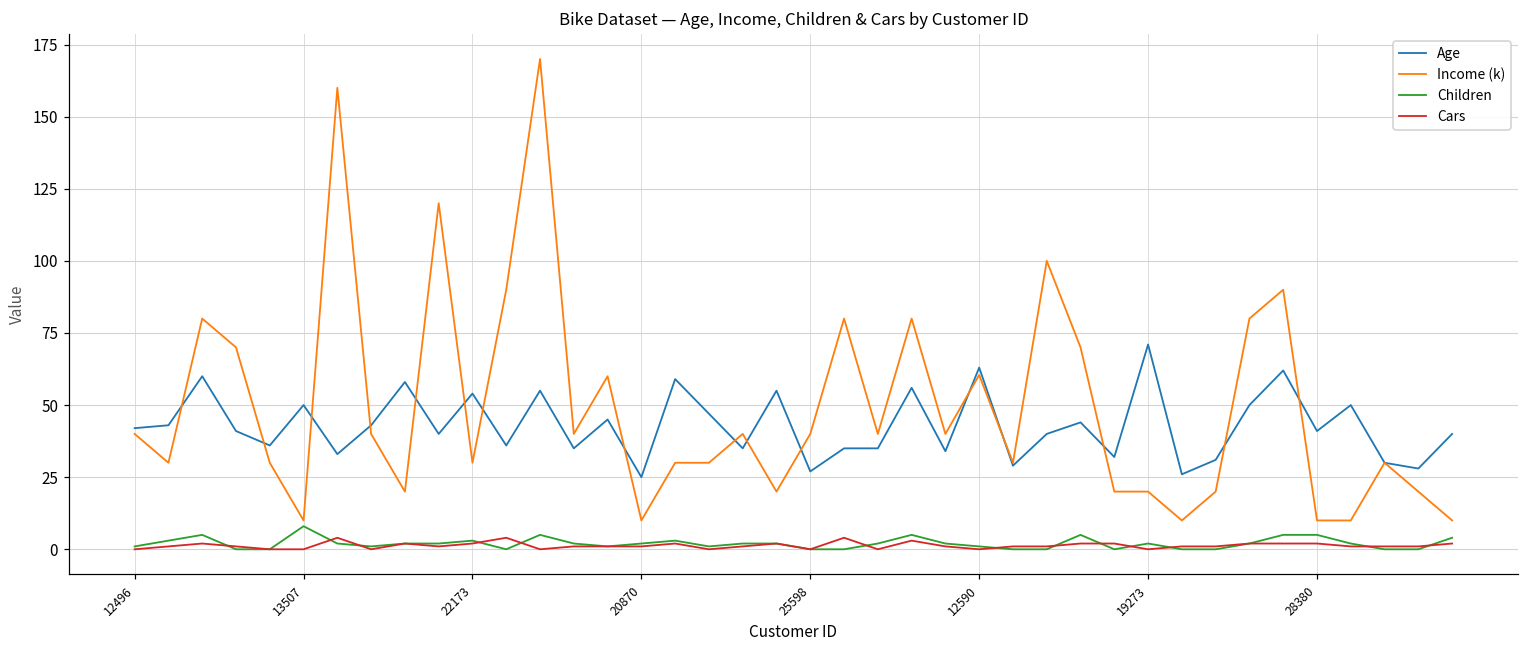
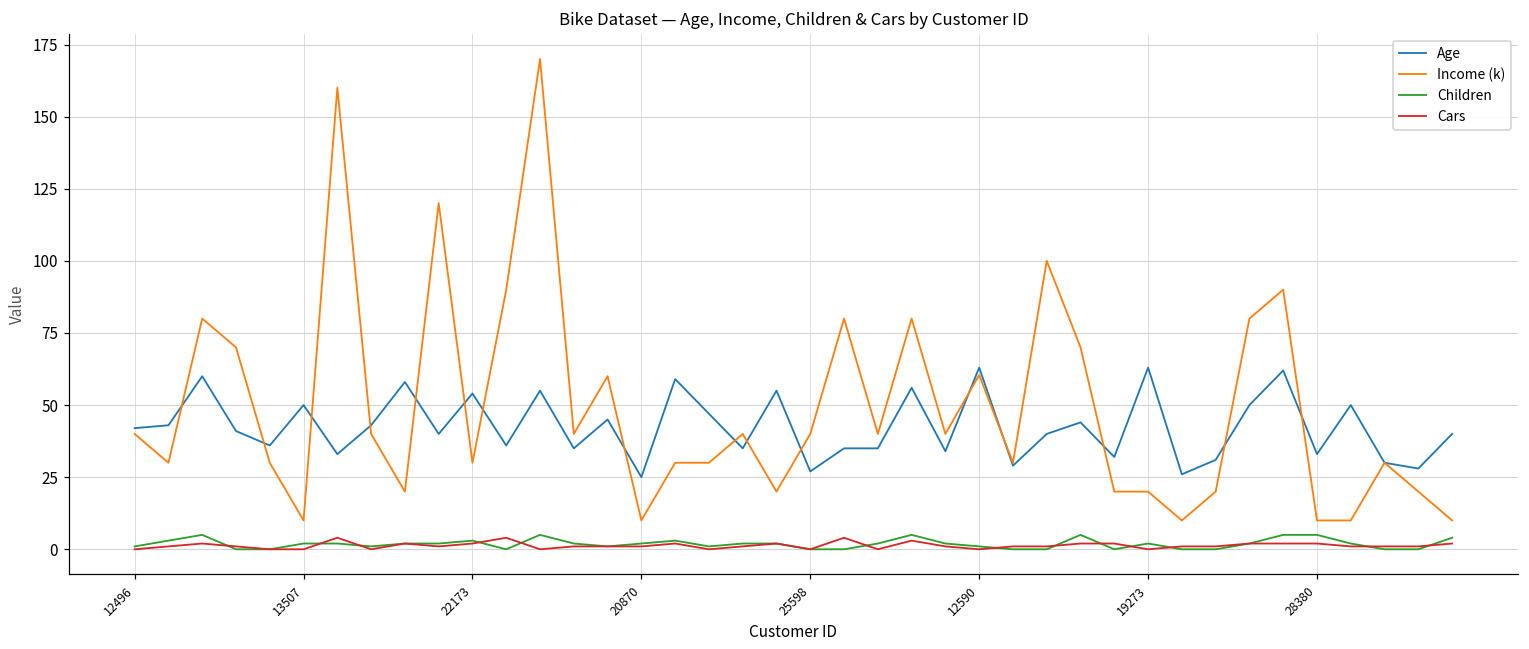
Children, 13507: 8 -> 2
Age, 19273: 71 -> 63
Age, 28380: 41 -> 33
